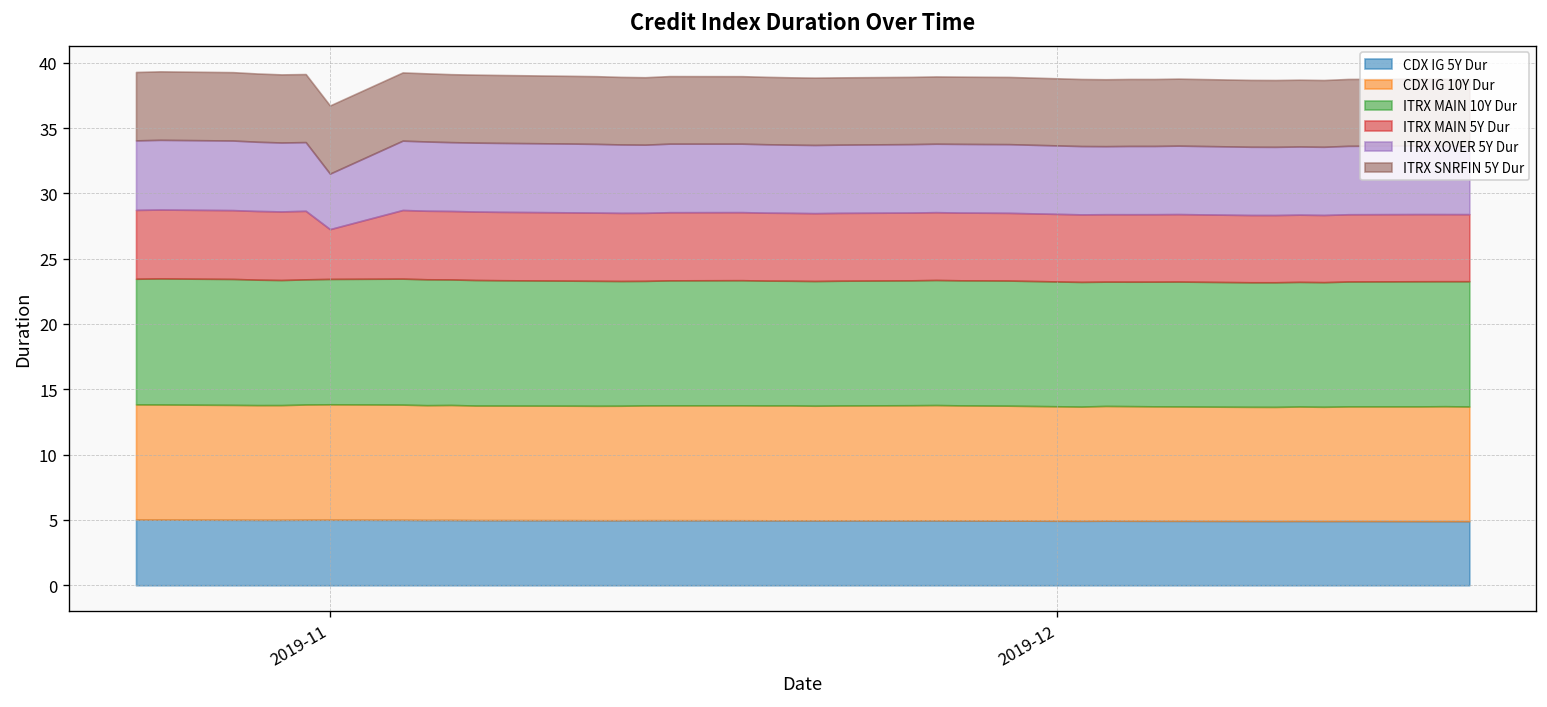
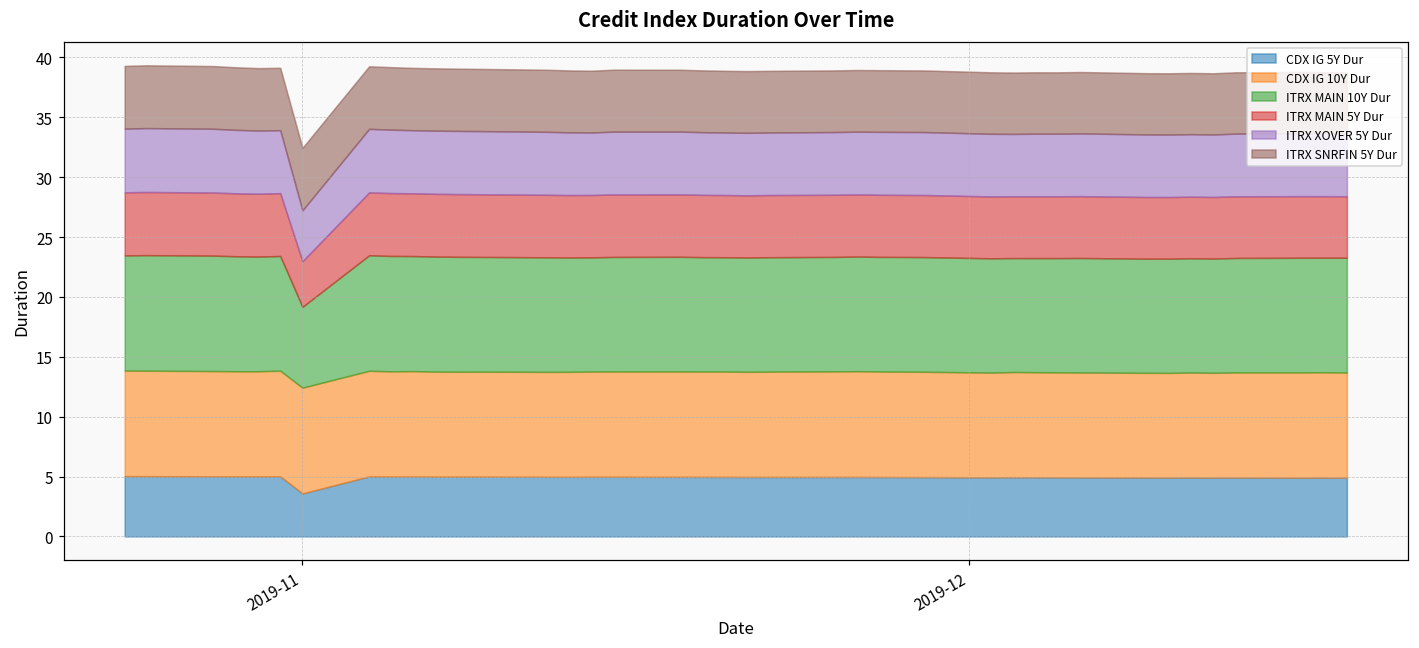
CDX IG 5Y Dur, 2019-11: 5.0 -> 3.6
ITRX MAIN 10Y Dur, 2019-11: 9.6 -> 6.7
